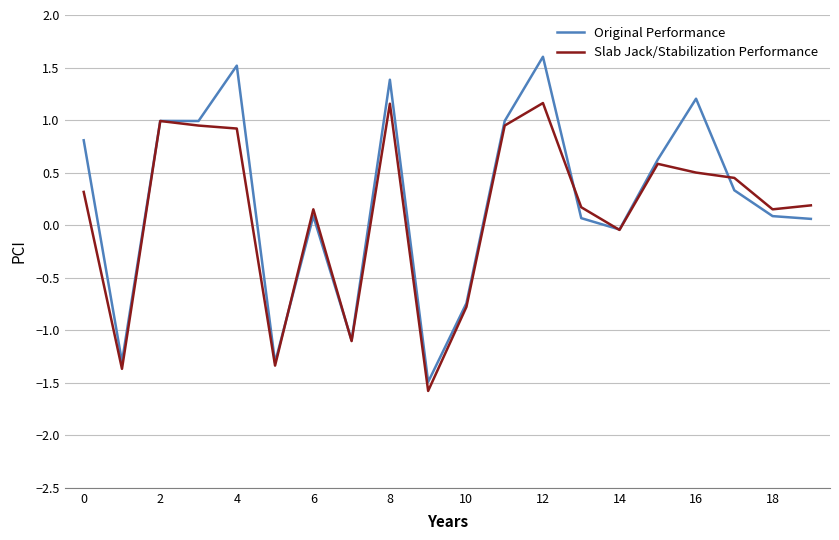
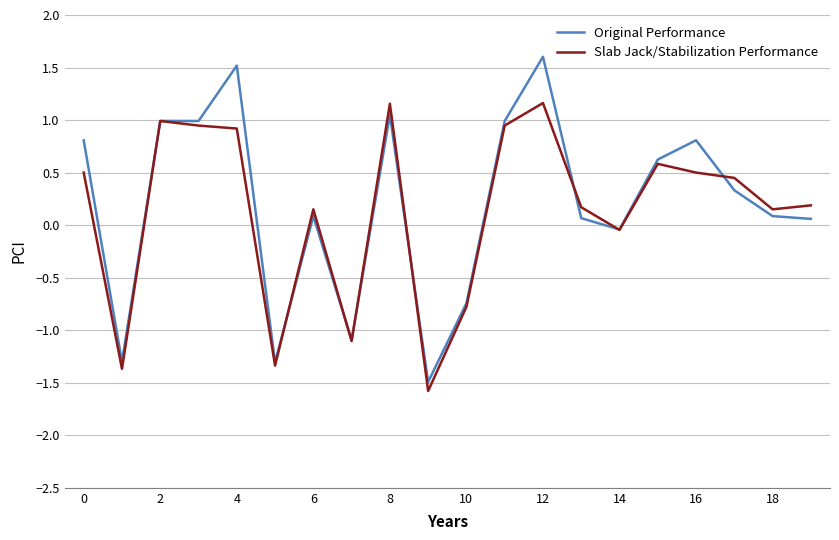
Slab Jack/Stabilization Performance, 0: 0.32 -> 0.50
Original Performance, 8: 1.38 -> 1.05
Original Performance, 16: 1.20 -> 0.81
